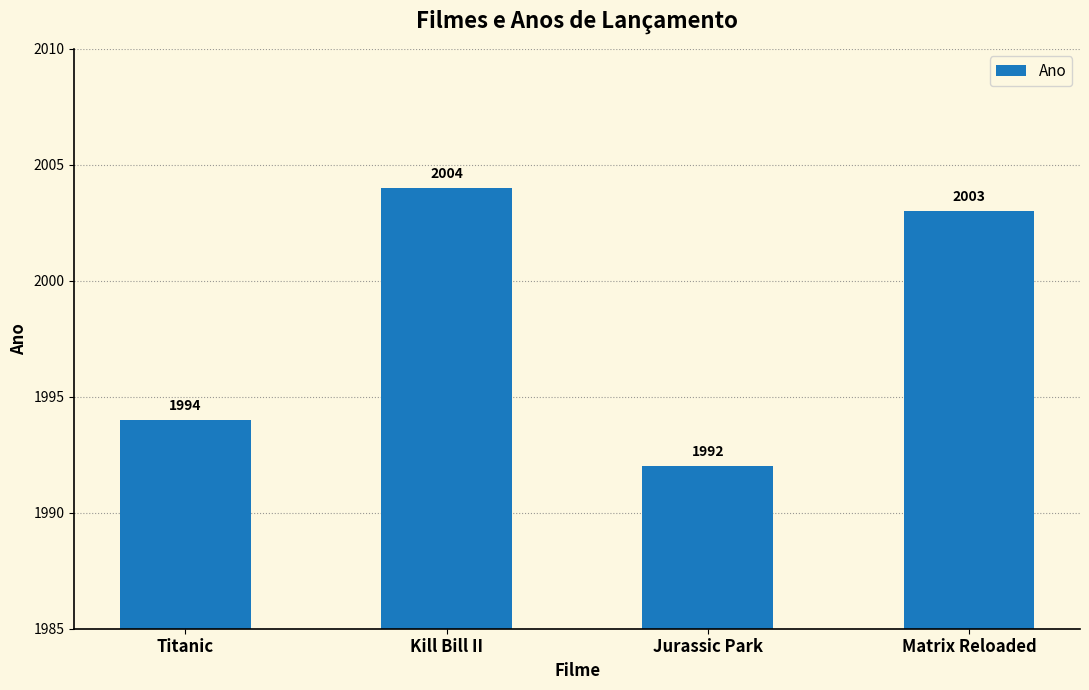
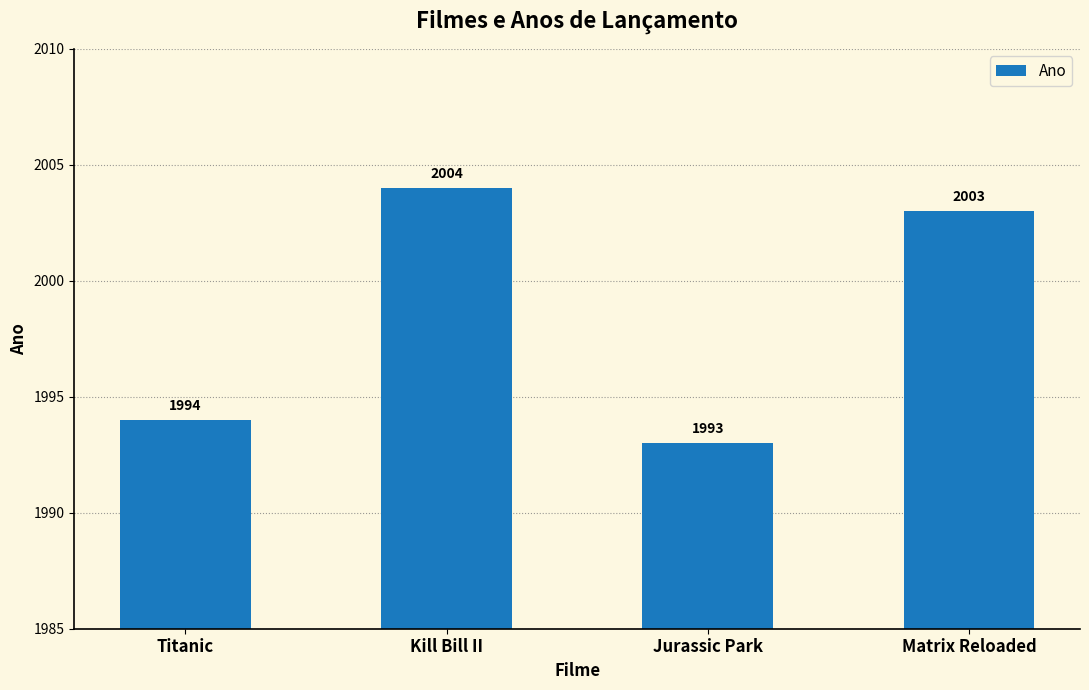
Jurassic Park: 1992 -> 1993
